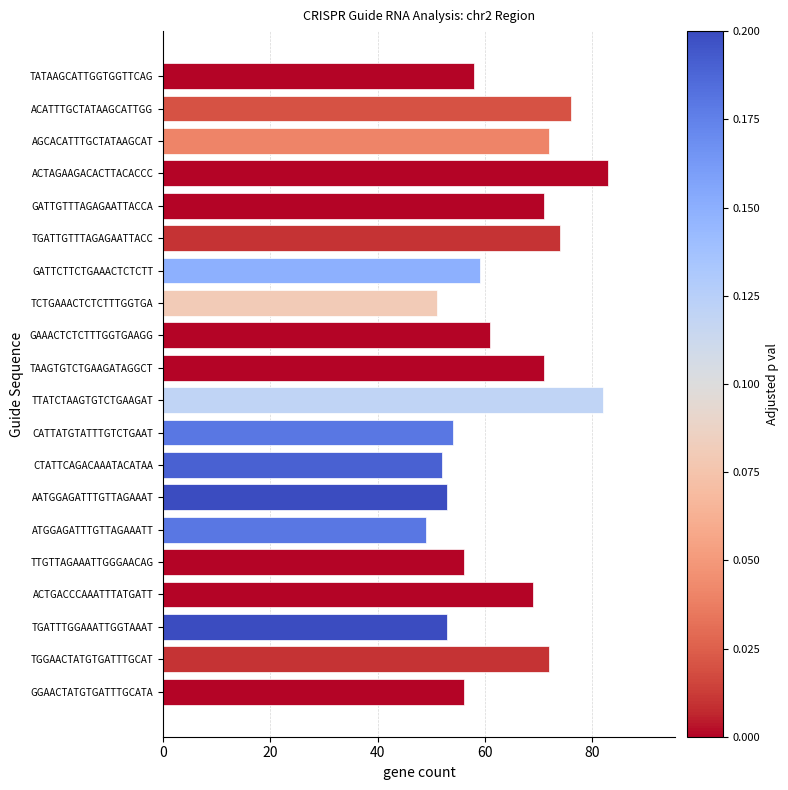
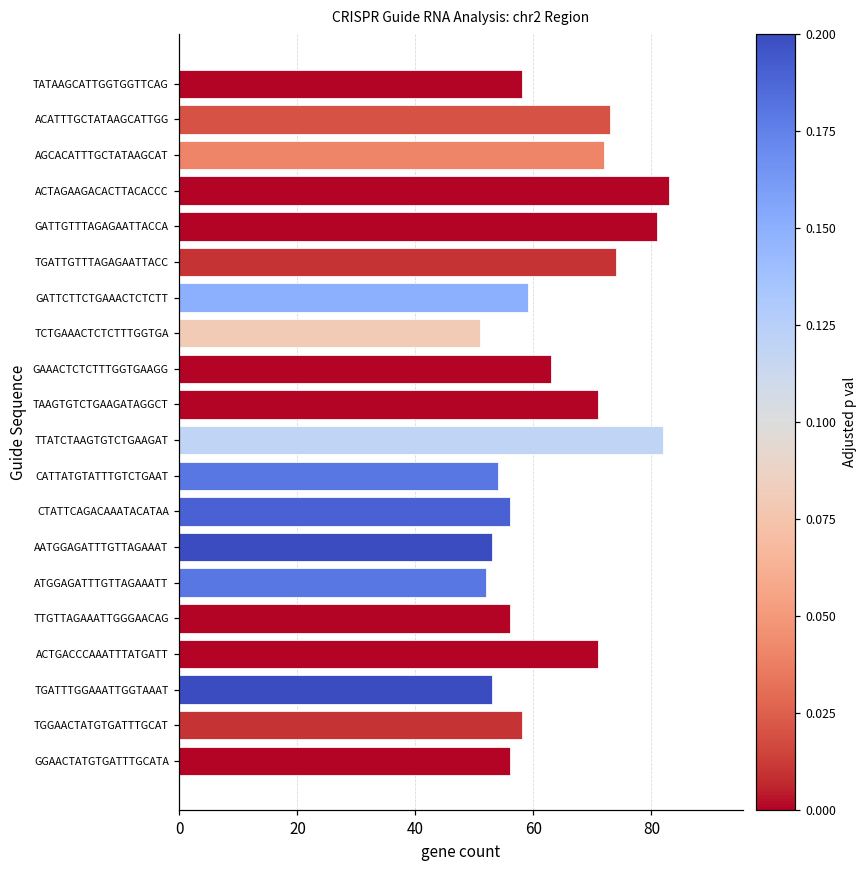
ACATTTGCTATAAGCATTGG: 76 -> 73
GATTGTTTAGAGAATTACCA: 71 -> 81
GAAACTCTCTTTGGTGAAGG: 61 -> 63
CTATTCAGACAAATACATAA: 52 -> 56
ATGGAGATTTGTTAGAAATT: 49 -> 52
ACTGACCCAAATTTATGATT: 69 -> 71
TGGAACTATGTGATTTGCAT: 72 -> 58
